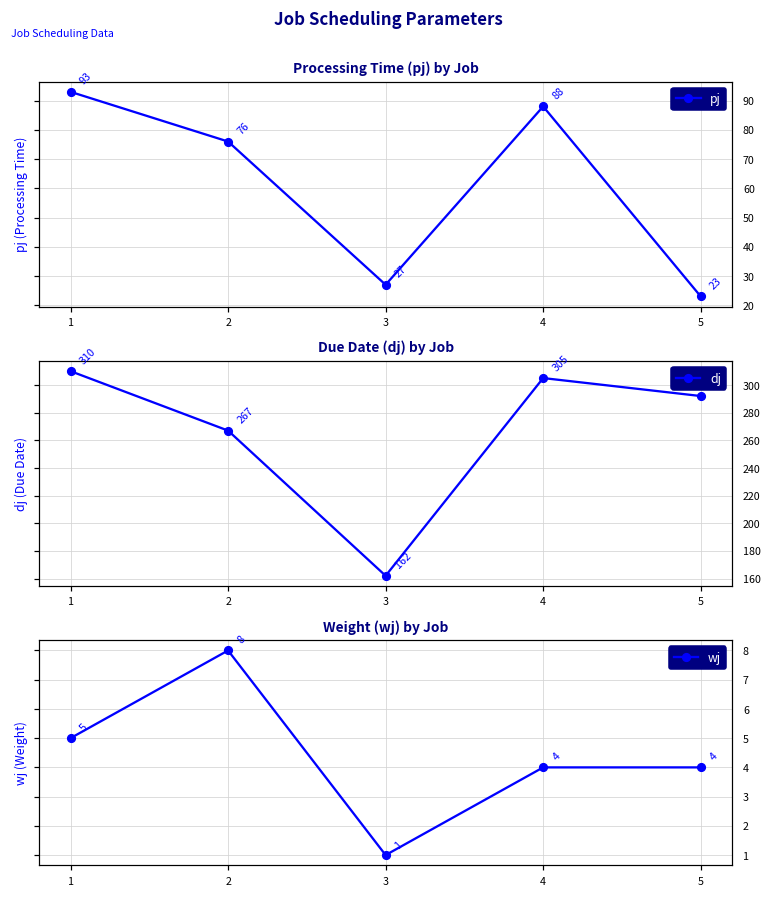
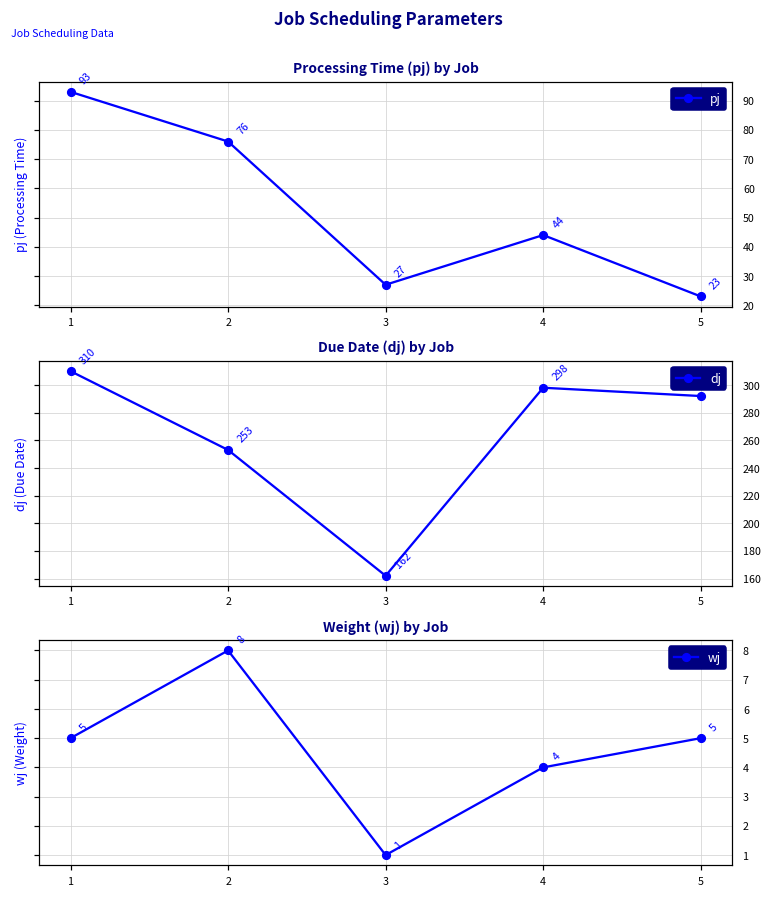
Processing Time (pj) by Job, 4: 88 -> 44
Due Date (dj) by Job, 2: 267 -> 253
Due Date (dj) by Job, 4: 305 -> 298
Weight (wj) by Job, 5: 4 -> 5
